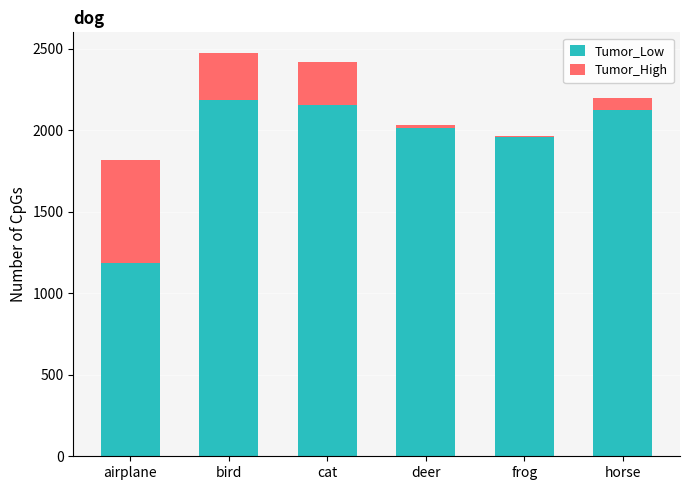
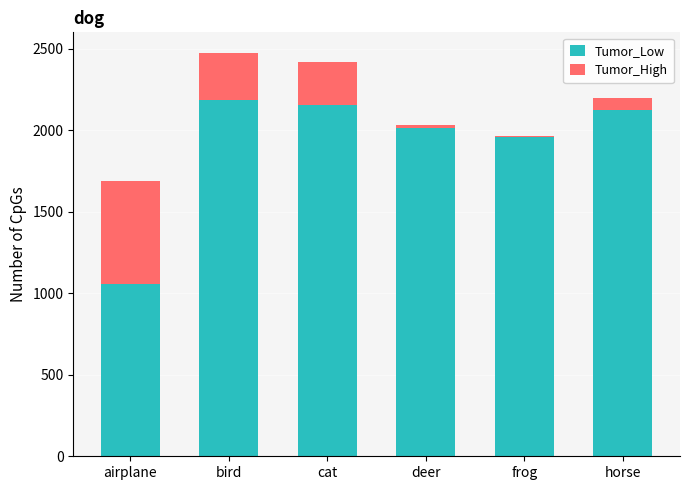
Tumor_Low, airplane: 1190 -> 1060
